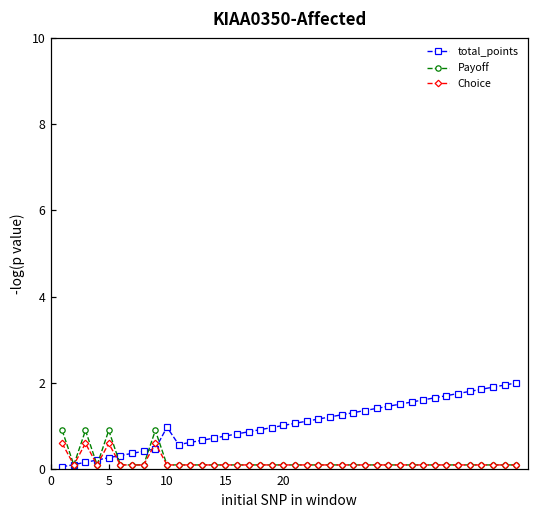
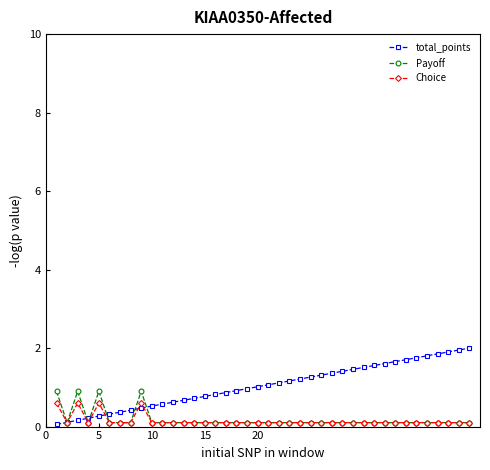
total_points, 10: 1.0 -> 0.5
